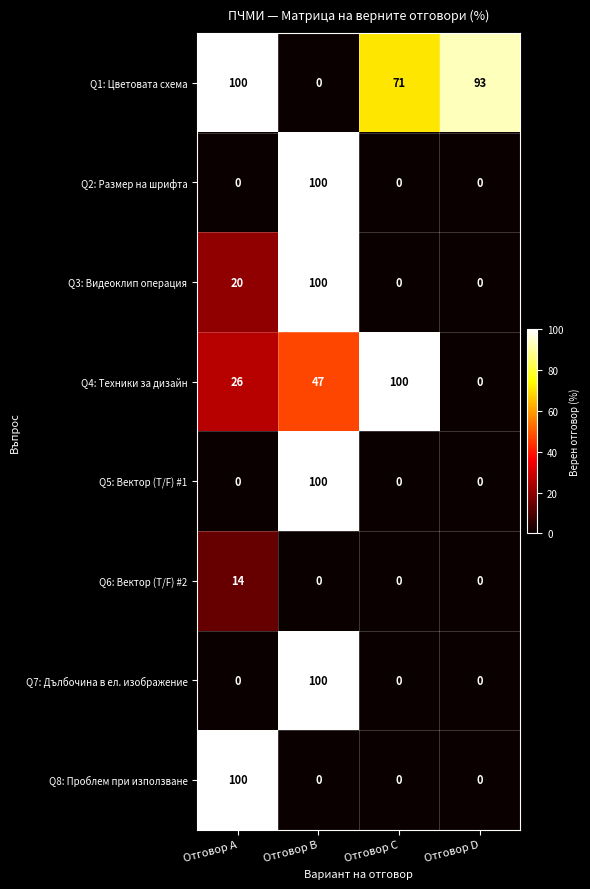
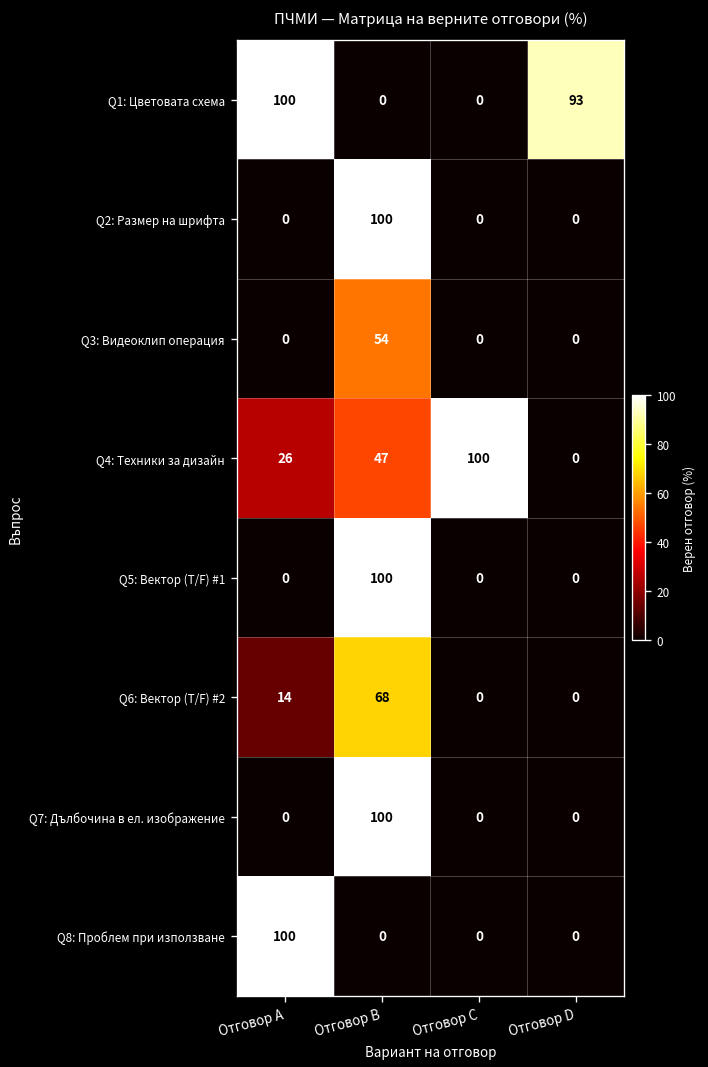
Q1: Цветовата схема, Отговор C: 71 -> 0
Q3: Видеоклип операция, Отговор A: 20 -> 0
Q3: Видеоклип операция, Отговор B: 100 -> 54
Q6: Вектор (T/F) #2, Отговор B: 0 -> 68
